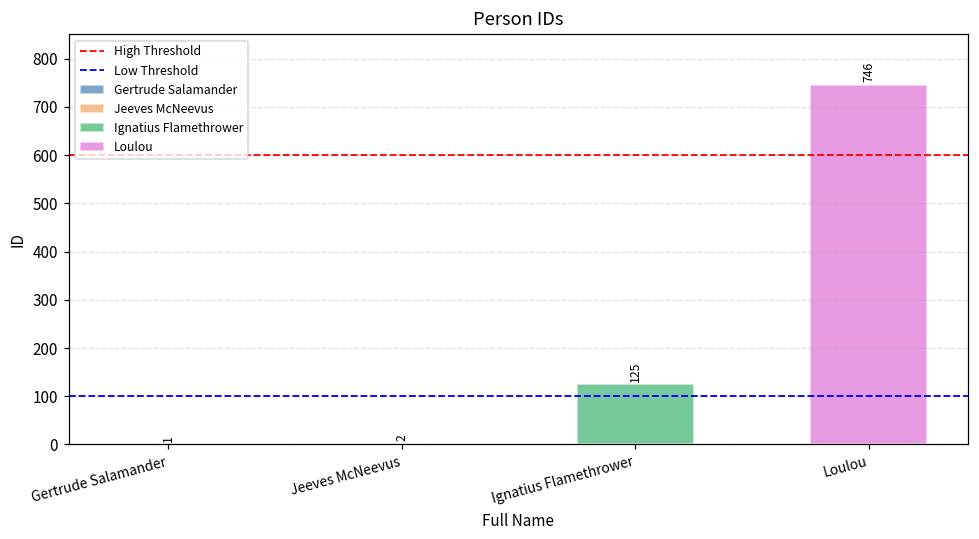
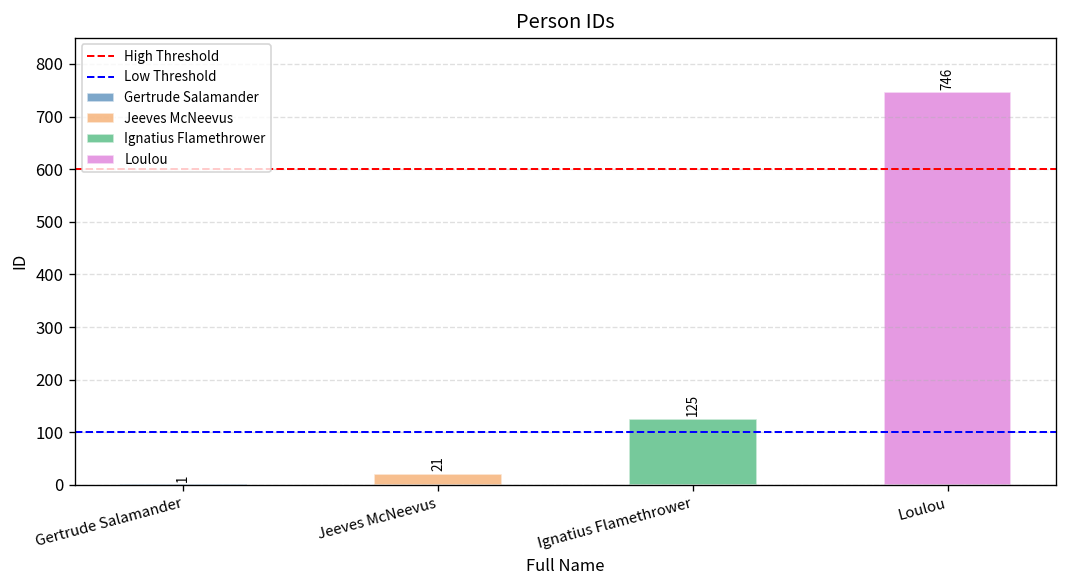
Jeeves McNeevus: 2 -> 21
